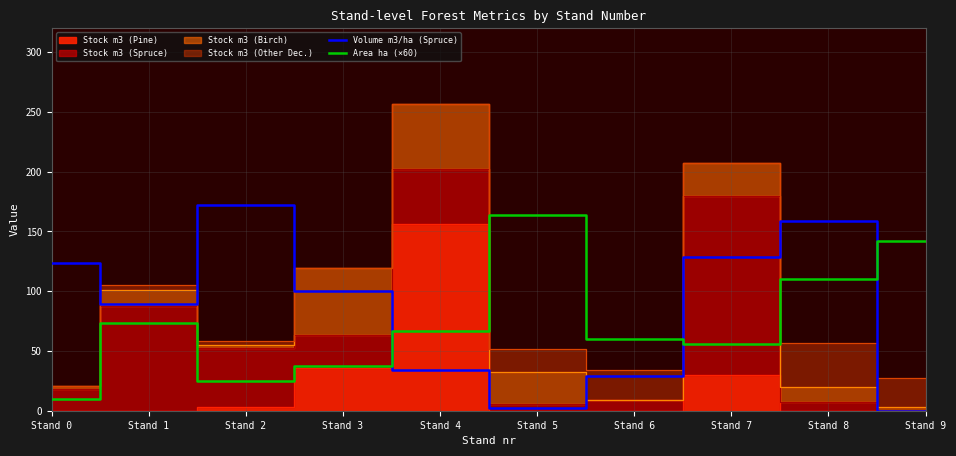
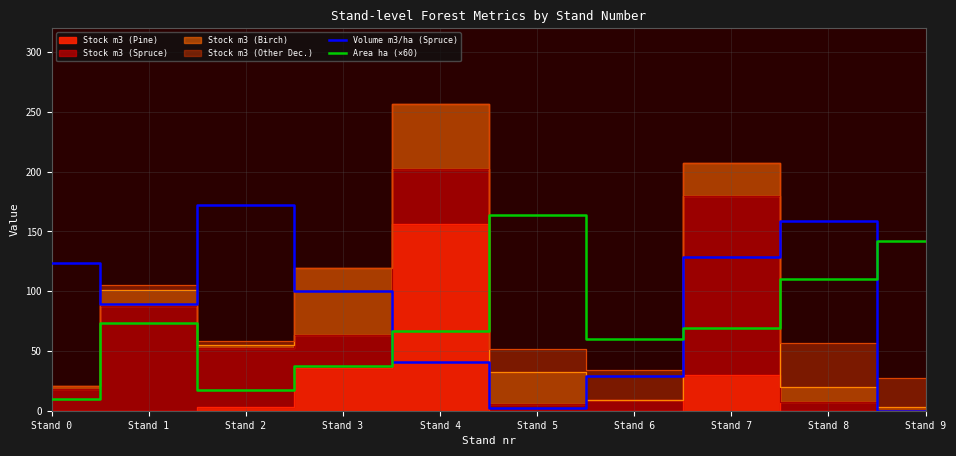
Area ha (×60), Stand 2: 25 -> 17
Volume m3/ha (Spruce), Stand 4: 34 -> 41
Area ha (×60), Stand 7: 56 -> 70
